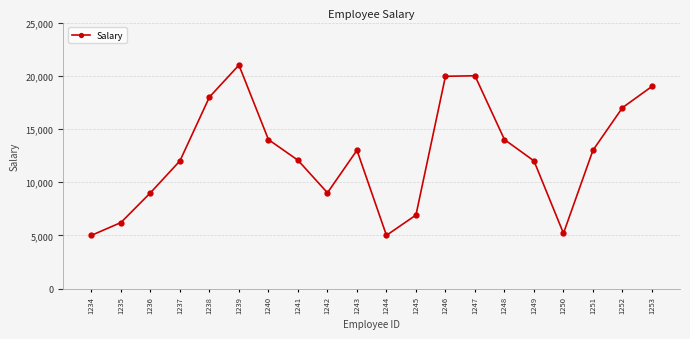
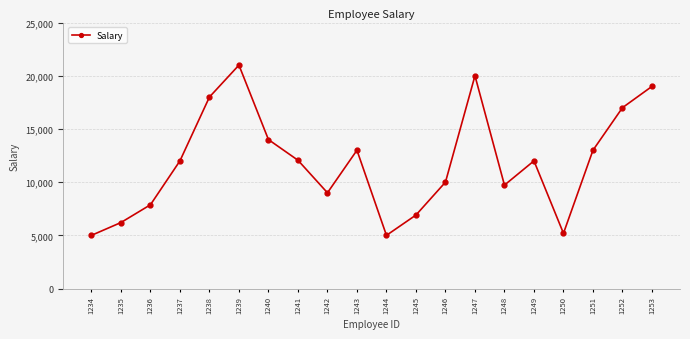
1236: 9,000 -> 7,900
1246: 20,000 -> 10,000
1248: 14,000 -> 9,700
